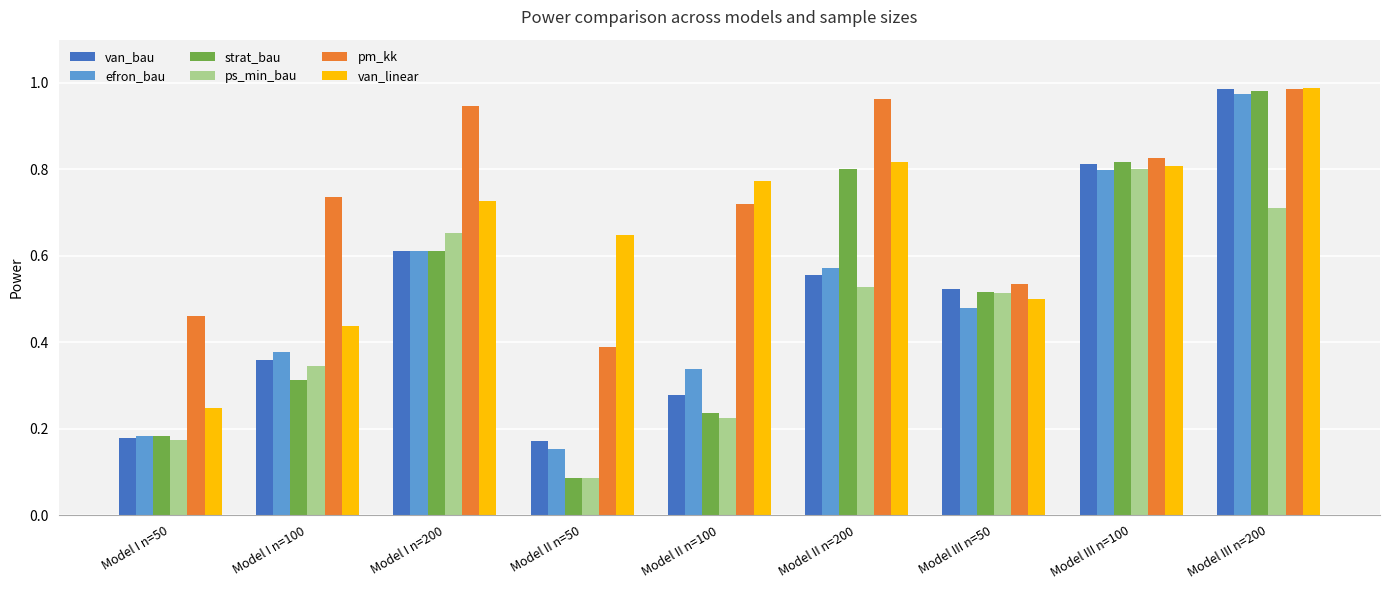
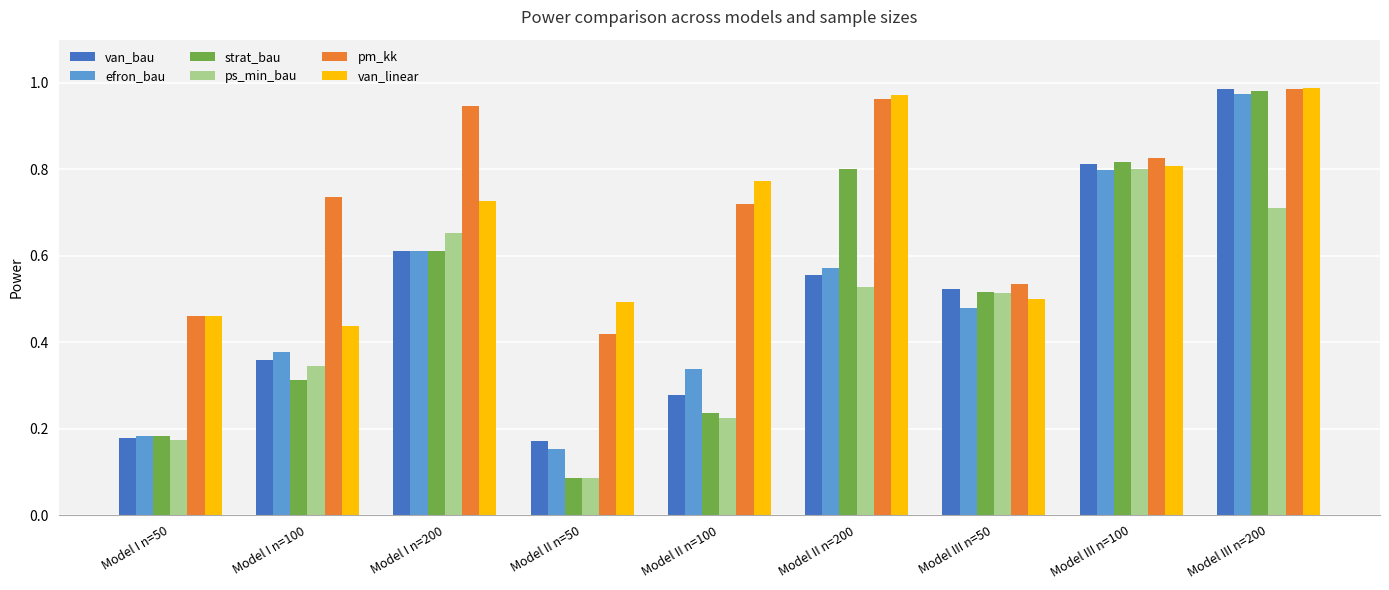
van_linear, Model I n=50: 0.25 -> 0.46
pm_kk, Model II n=50: 0.39 -> 0.42
van_linear, Model II n=50: 0.65 -> 0.49
van_linear, Model II n=200: 0.82 -> 0.97
